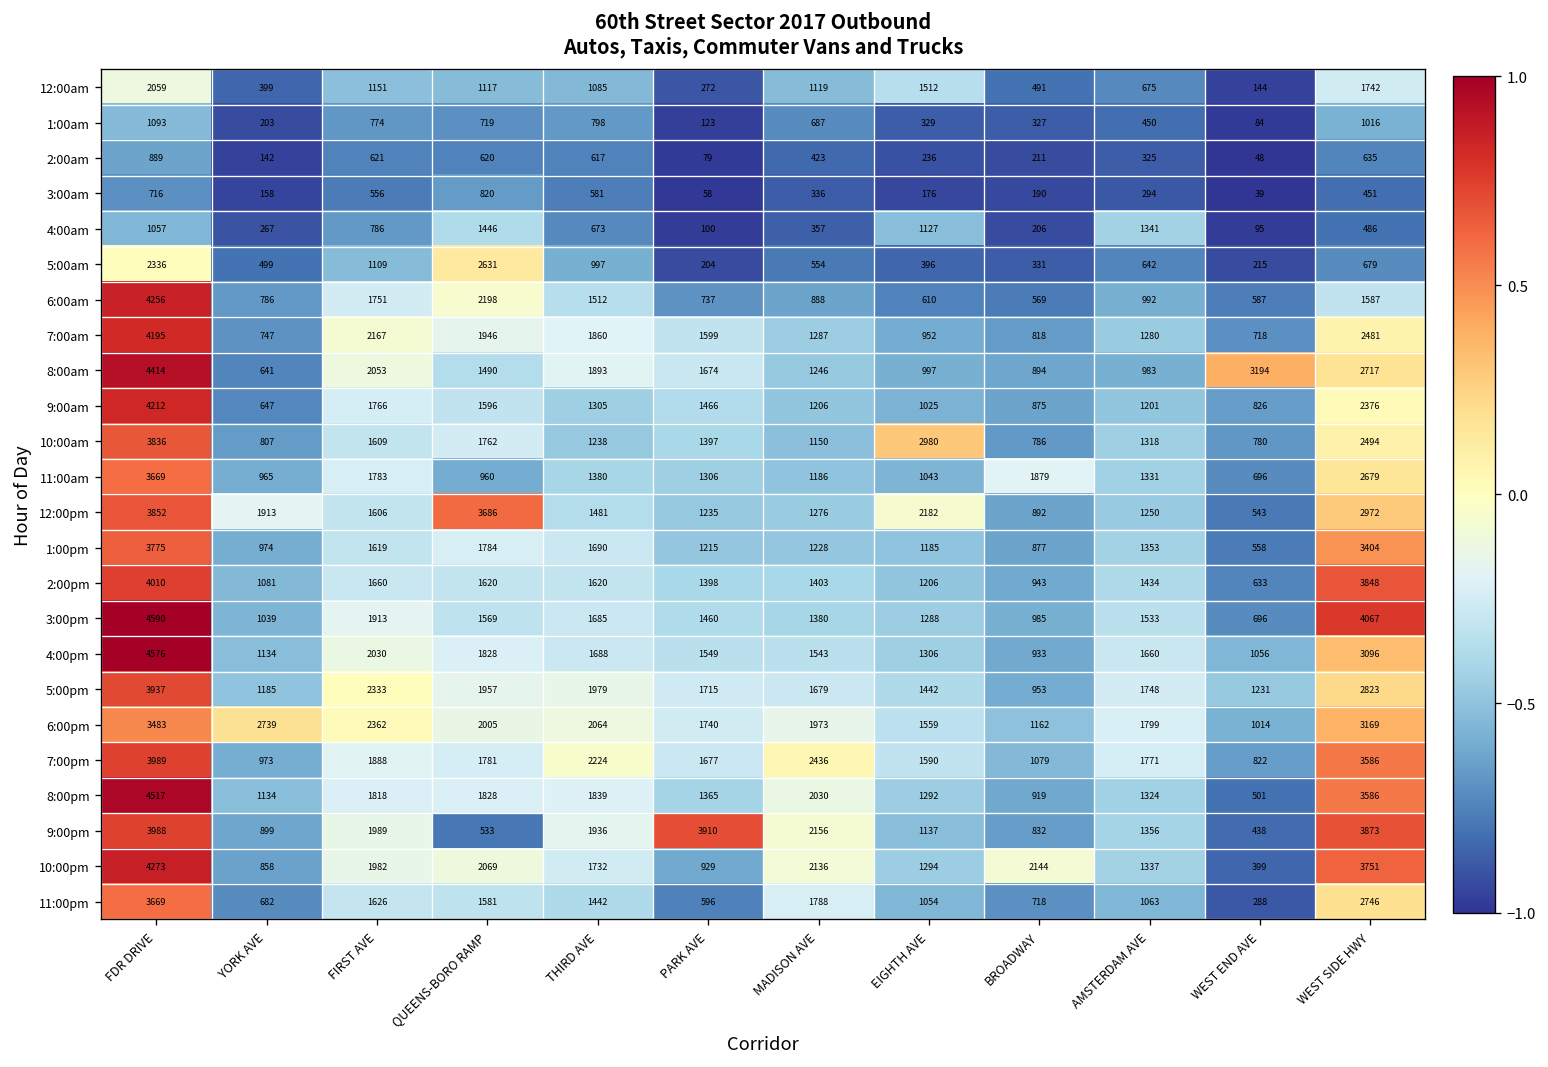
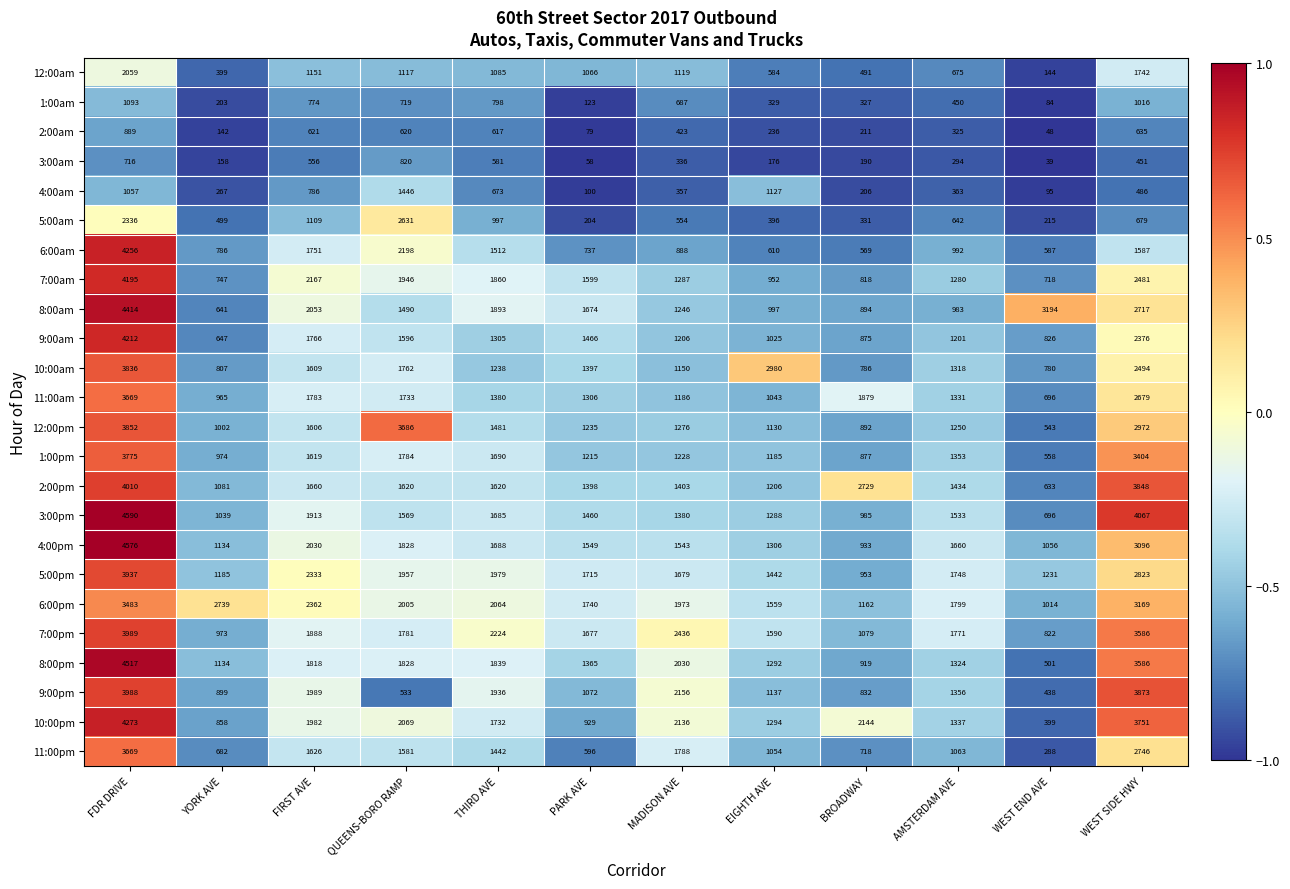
12:00am, PARK AVE: 272 -> 1066
12:00am, EIGHTH AVE: 1512 -> 584
4:00am, AMSTERDAM AVE: 1341 -> 363
11:00am, QUEENS-BORO RAMP: 960 -> 1733
12:00pm, YORK AVE: 1913 -> 1002
12:00pm, EIGHTH AVE: 2182 -> 1130
2:00pm, BROADWAY: 943 -> 2729
9:00pm, PARK AVE: 3910 -> 1072
